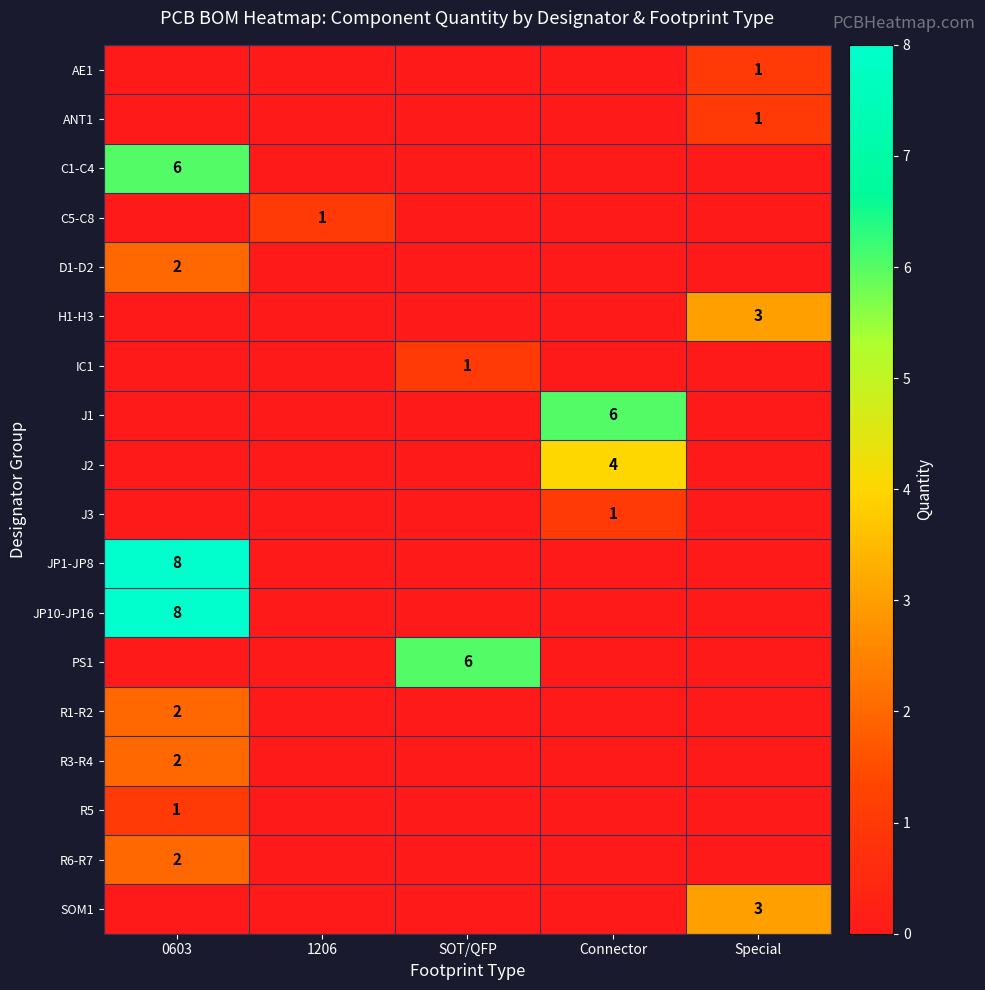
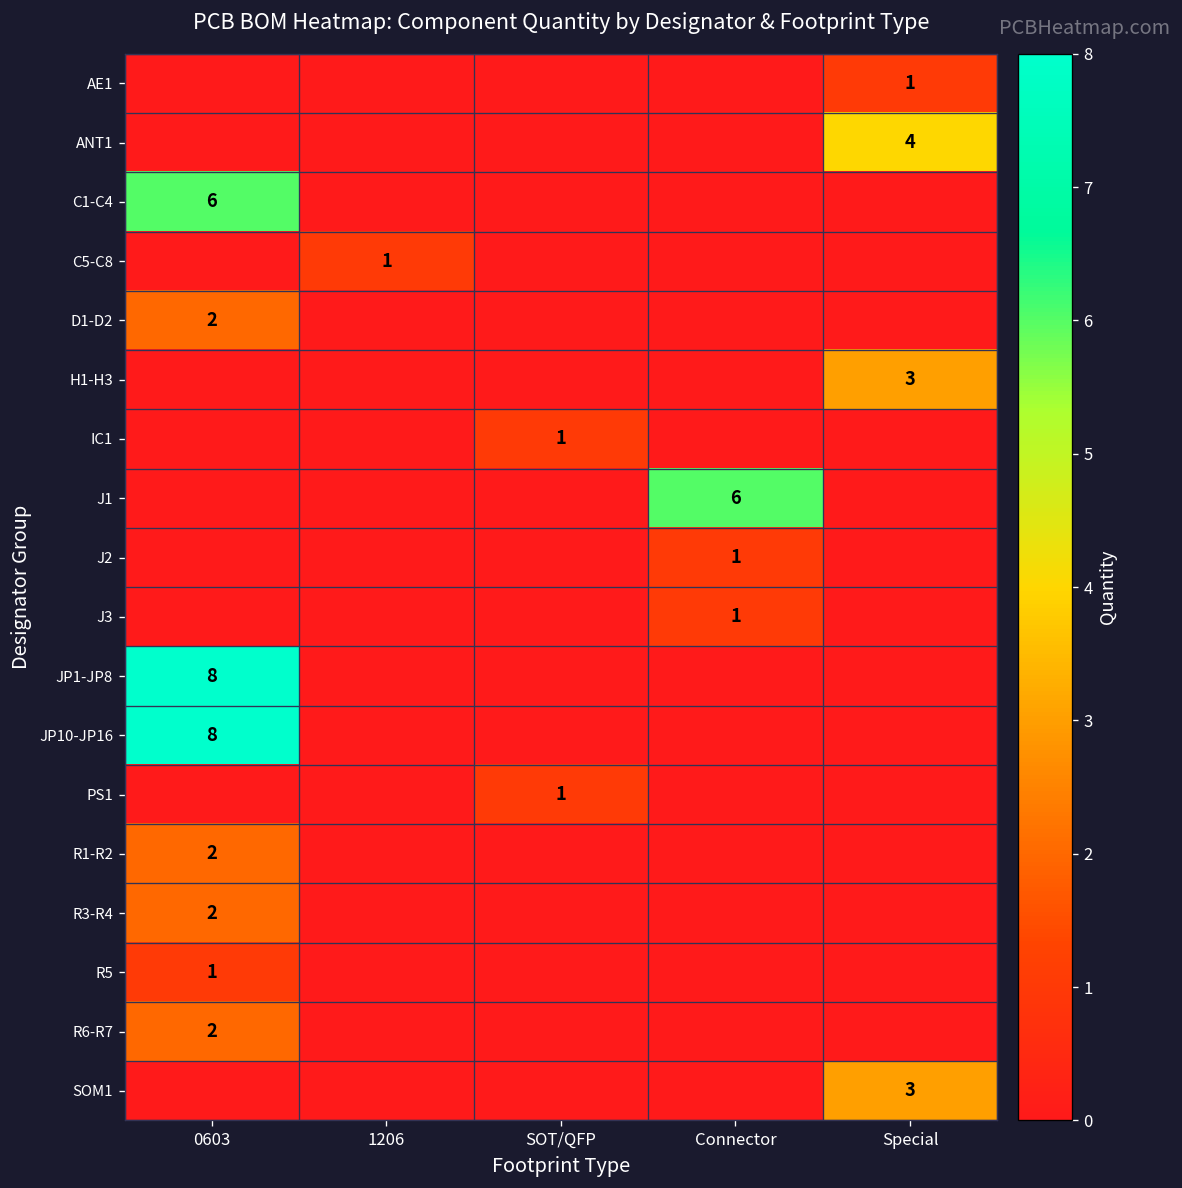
ANT1, Special: 1 -> 4
J2, Connector: 4 -> 1
PS1, SOT/QFP: 6 -> 1
